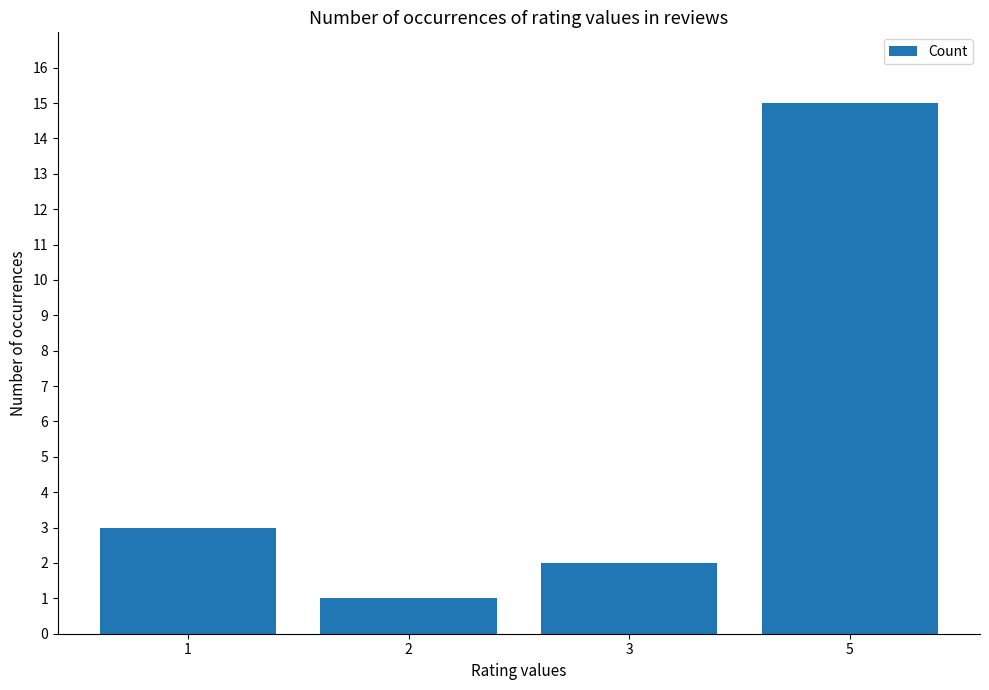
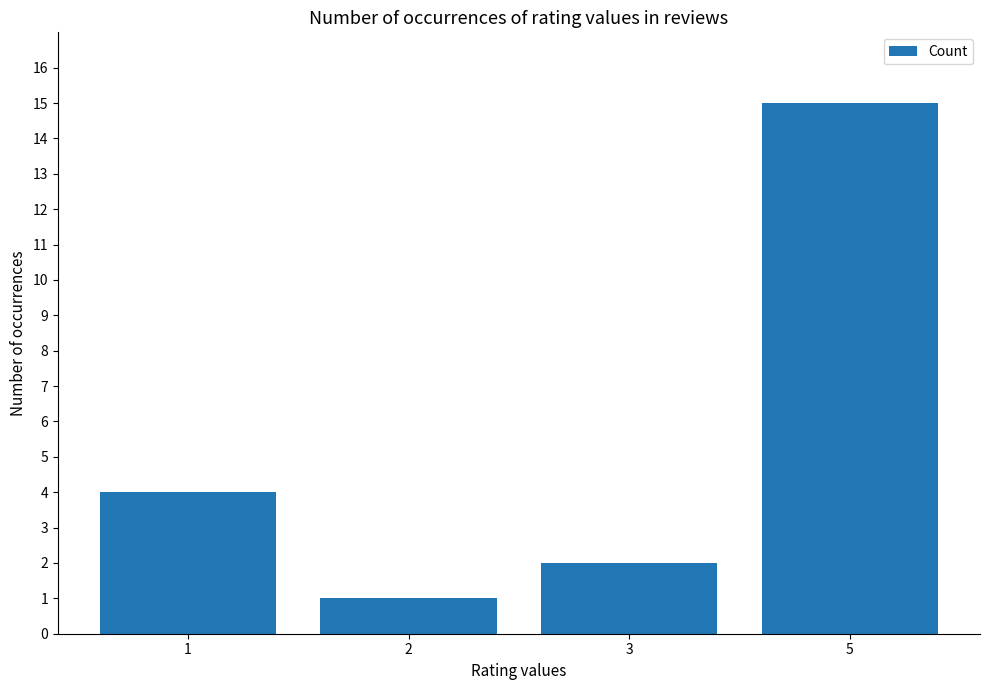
1: 3 -> 4
